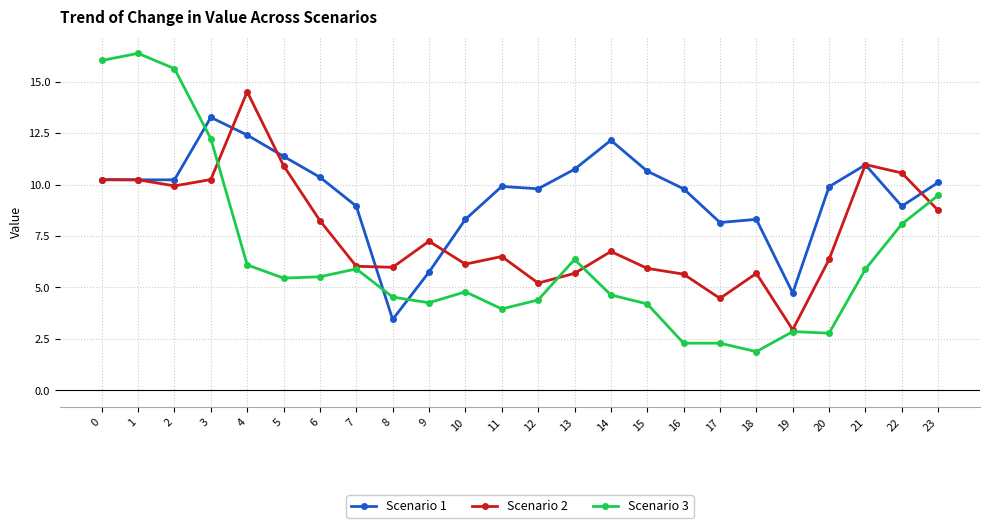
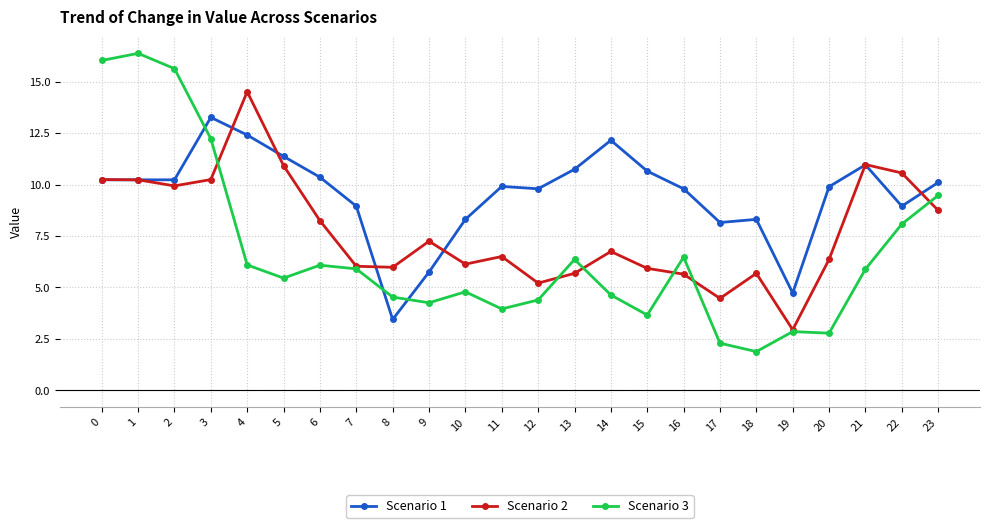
Scenario 3, 6: 5.5 -> 6.1
Scenario 3, 15: 4.2 -> 3.7
Scenario 3, 16: 2.3 -> 6.5
